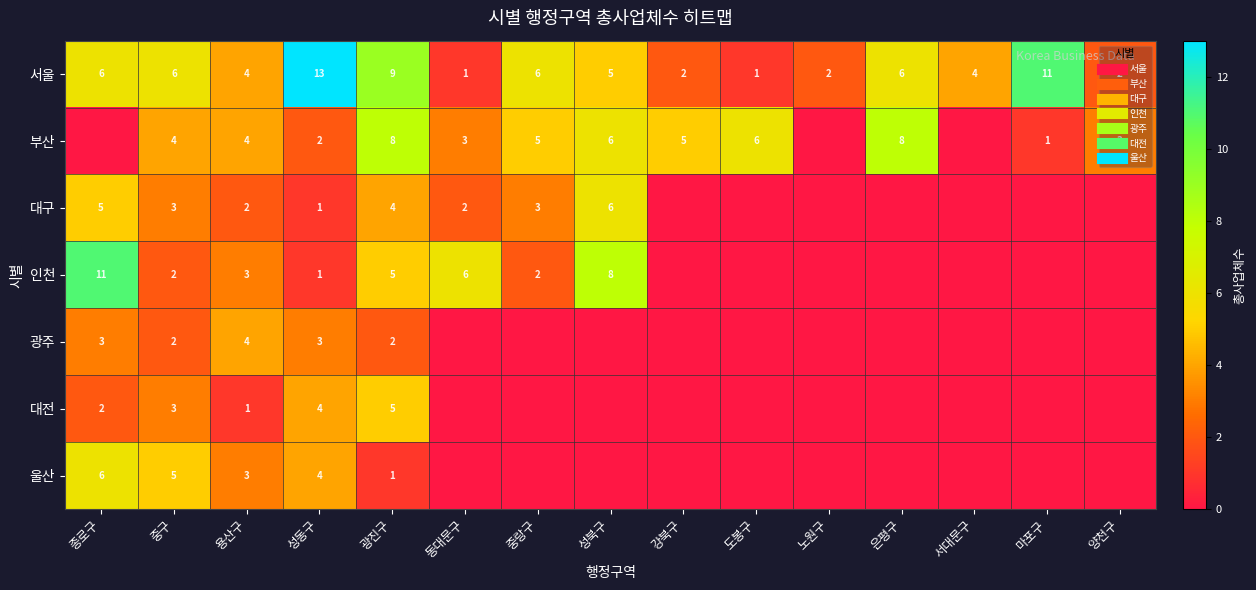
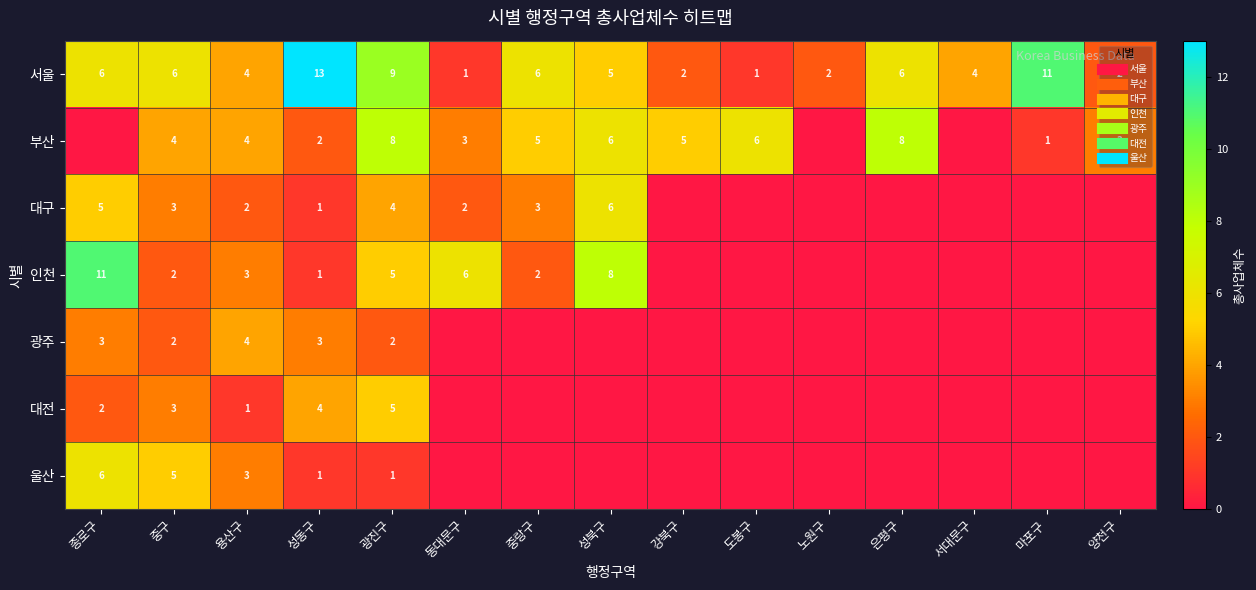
울산, 성동구: 4 -> 1
